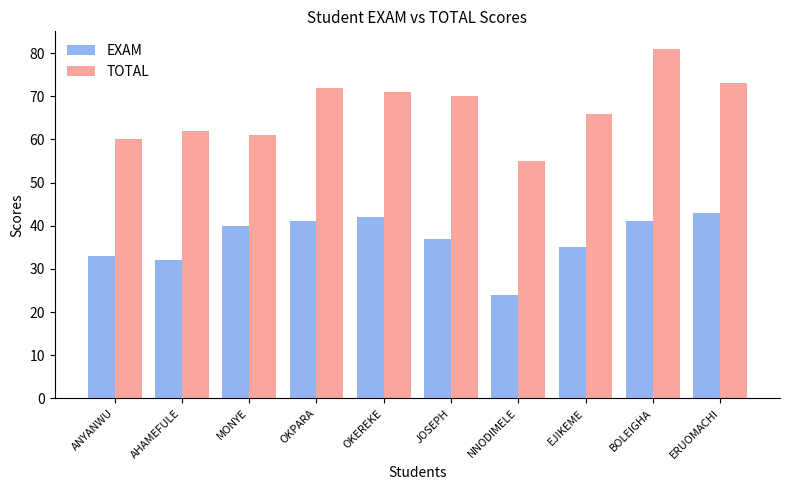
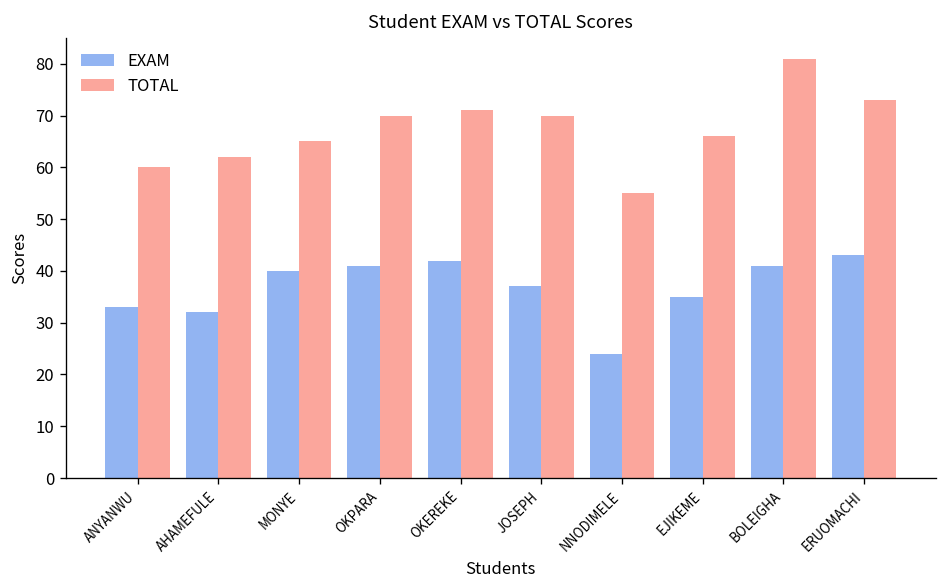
TOTAL, MONYE: 61 -> 65
TOTAL, OKPARA: 72 -> 70
